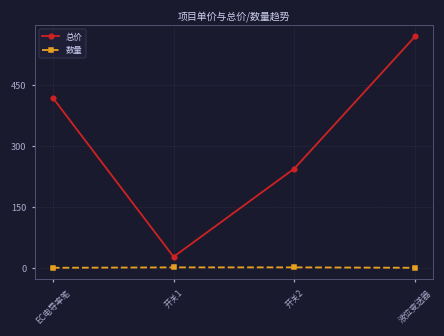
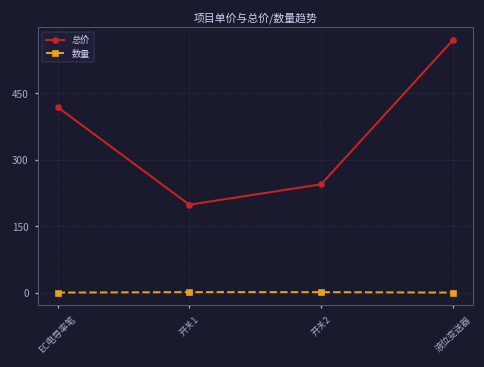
总价, 开关1: 30 -> 200
